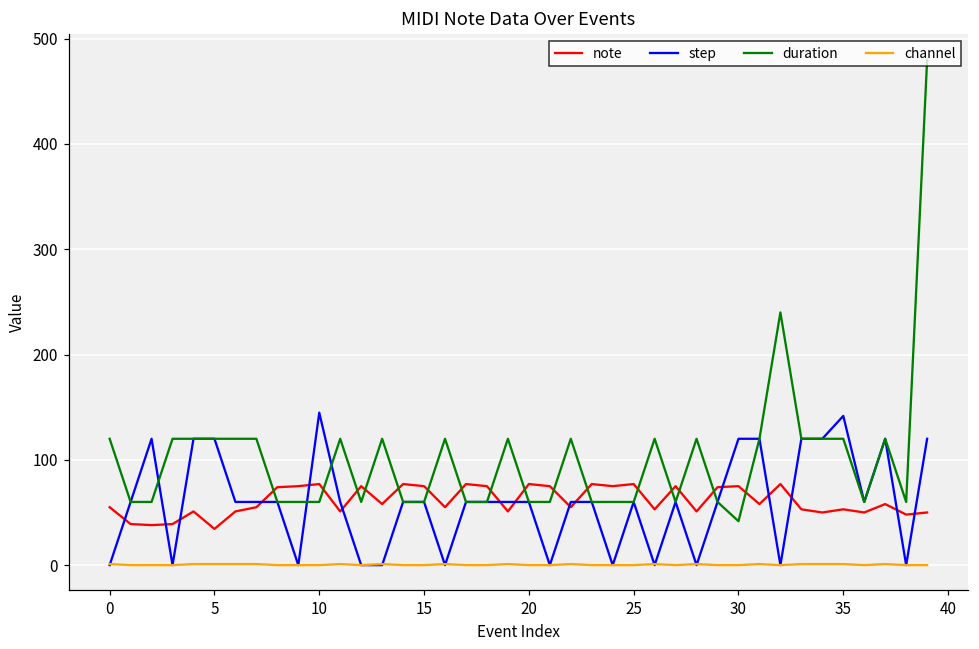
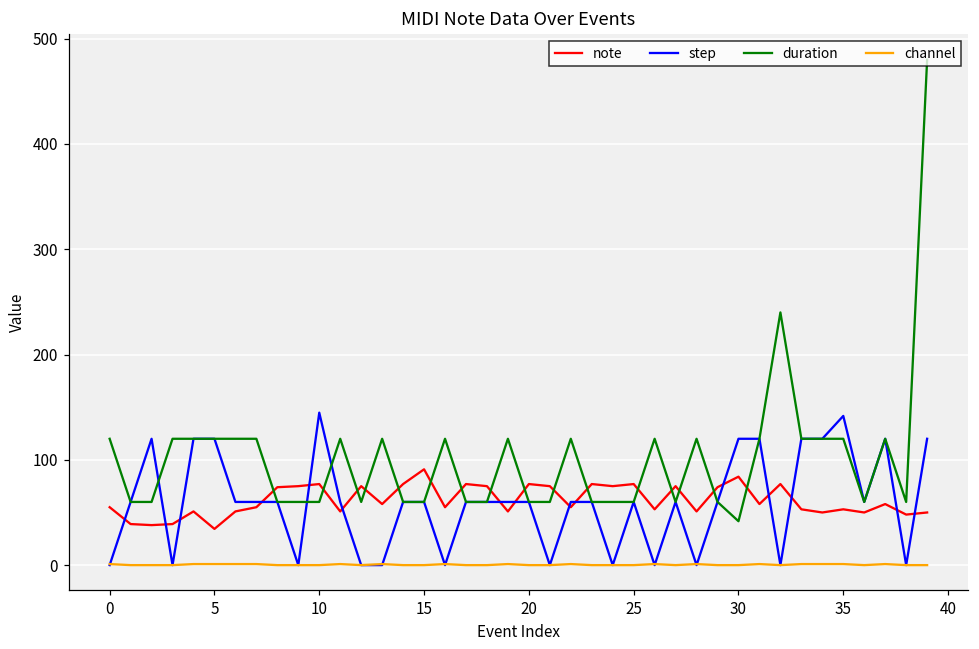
note, 15: 80 -> 90
note, 30: 75 -> 84
